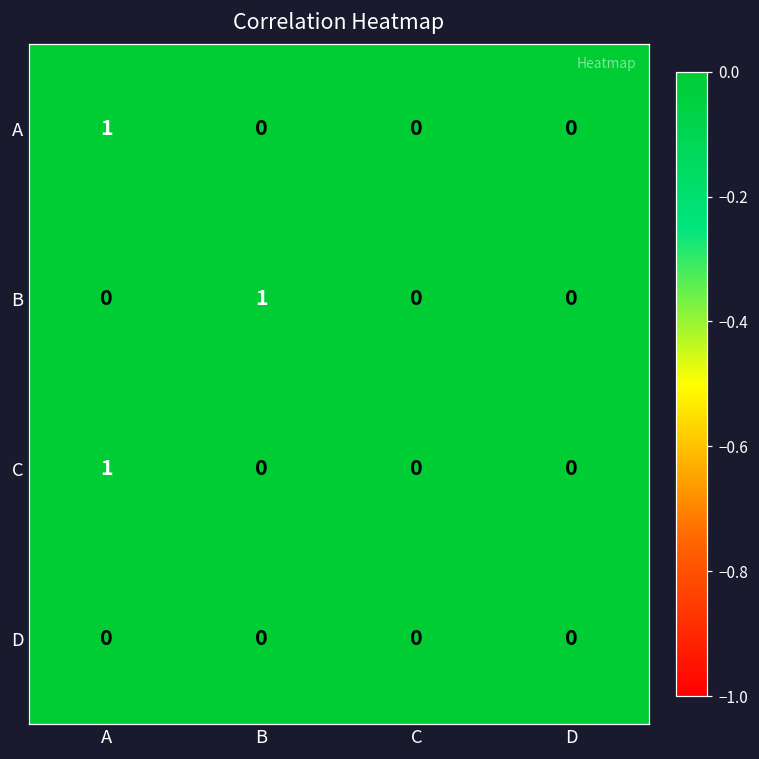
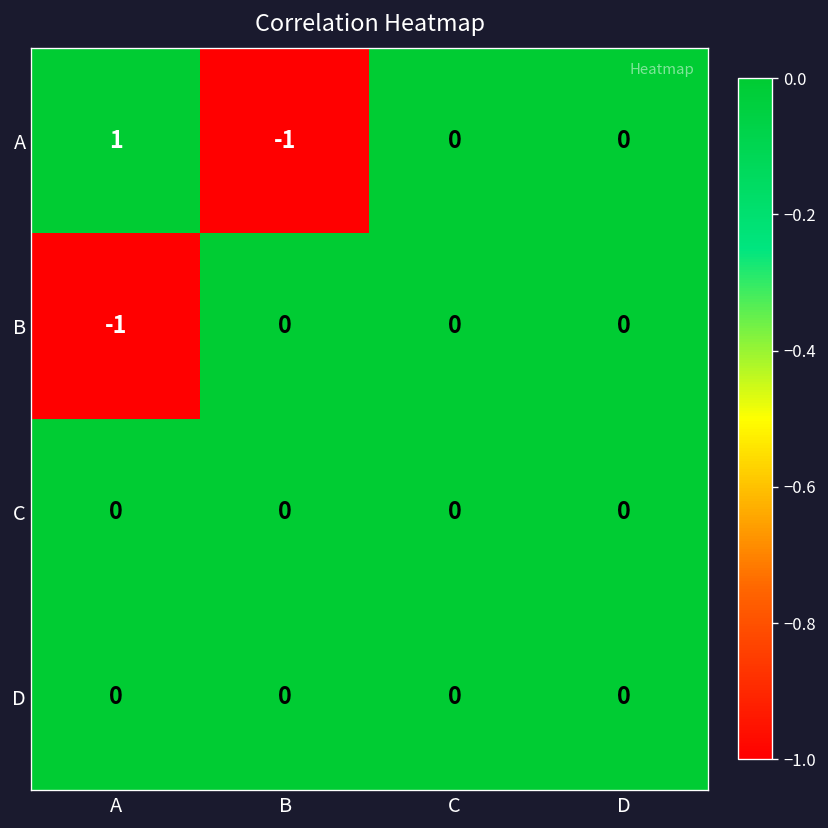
A, B: 0 -> -1
B, A: 0 -> -1
B, B: 1 -> 0
C, A: 1 -> 0
